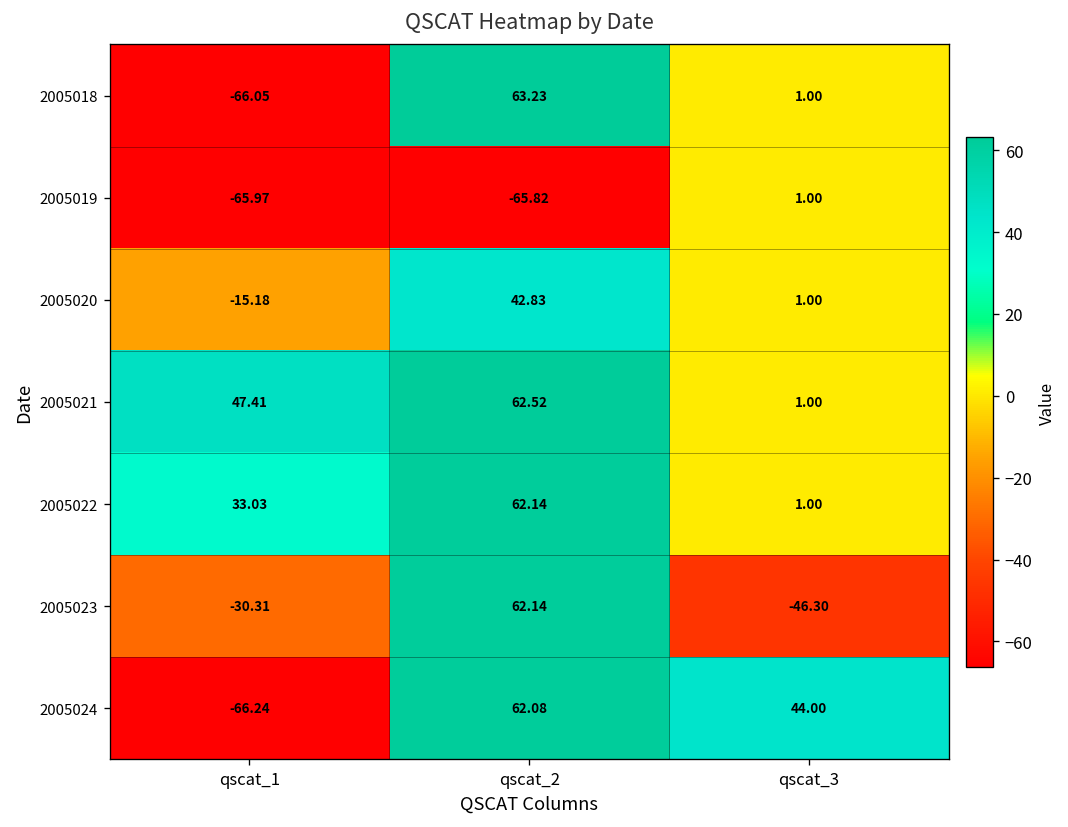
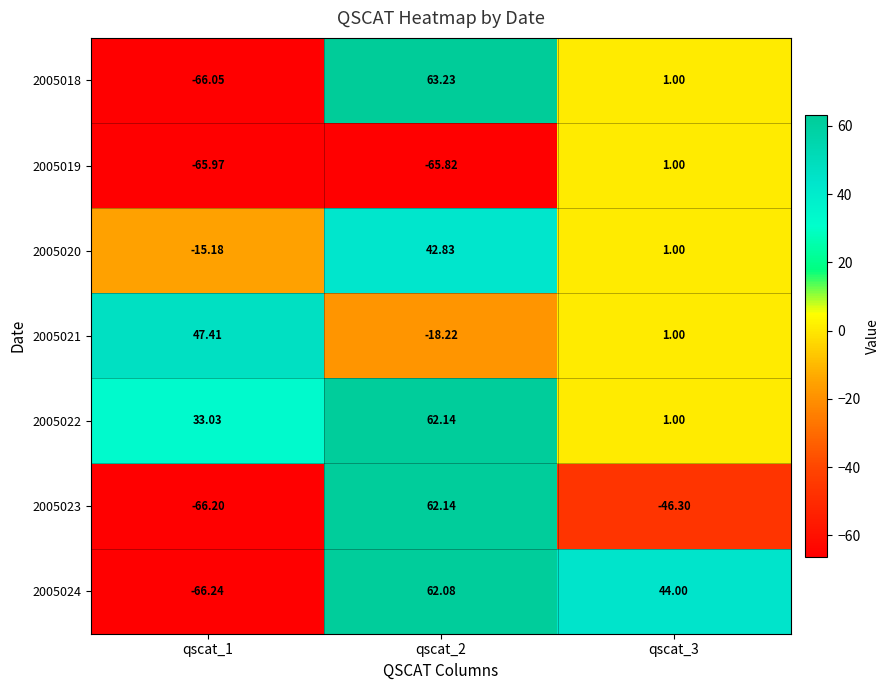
2005021, qscat_2: 62.52 -> -18.22
2005023, qscat_1: -30.31 -> -66.20
